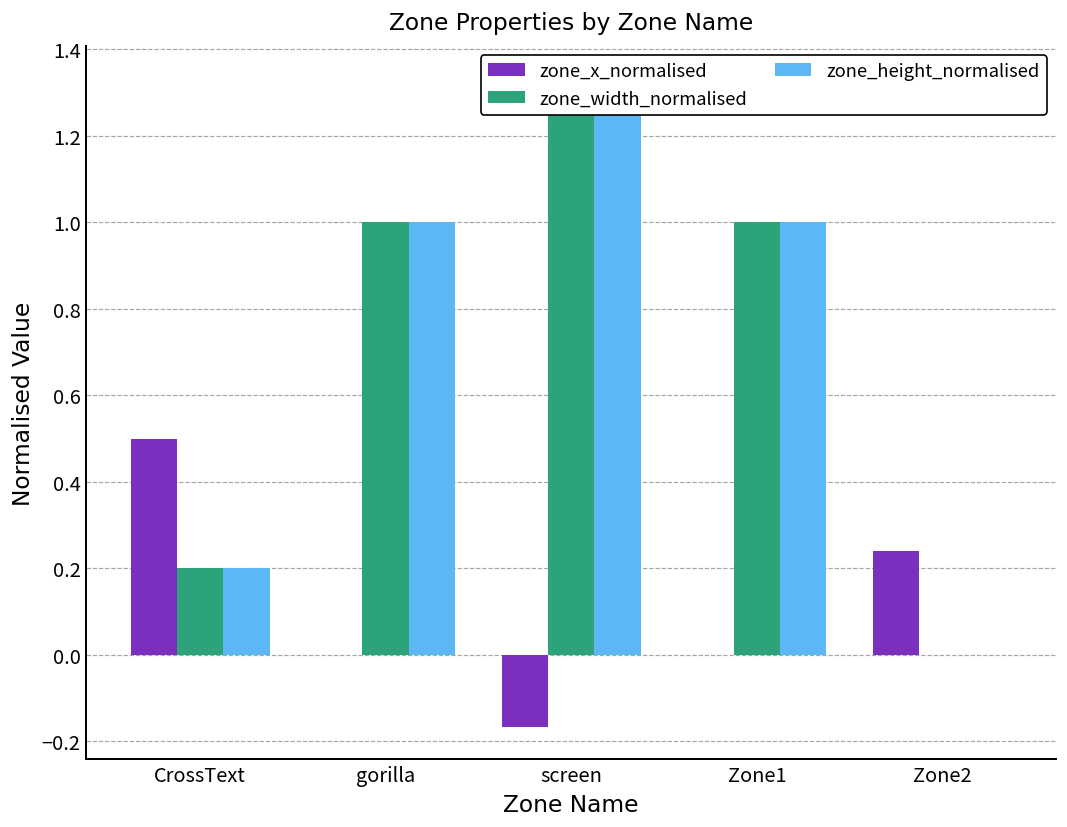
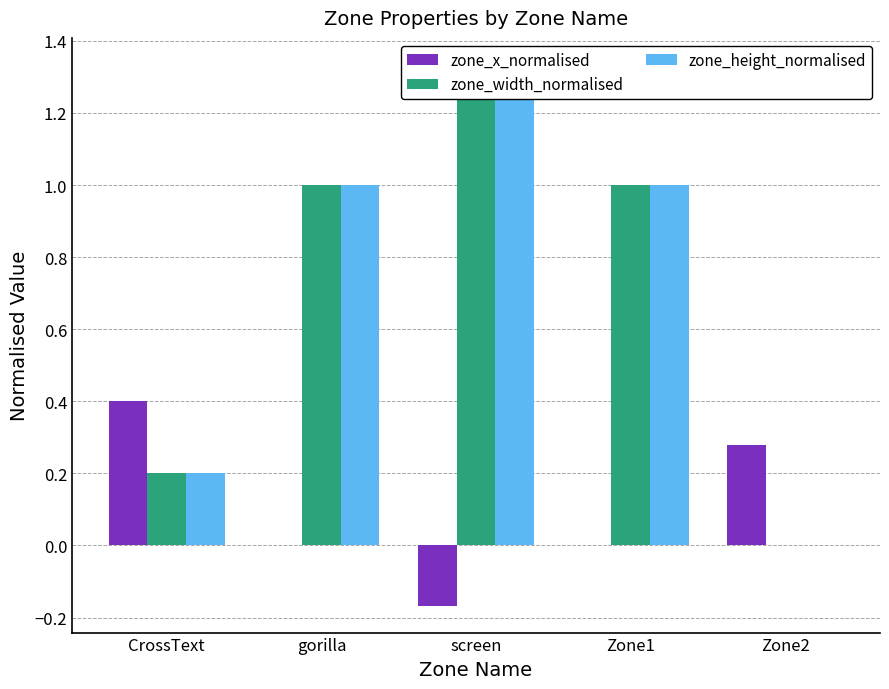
zone_x_normalised, CrossText: 0.5 -> 0.4
zone_x_normalised, Zone2: 0.24 -> 0.28
